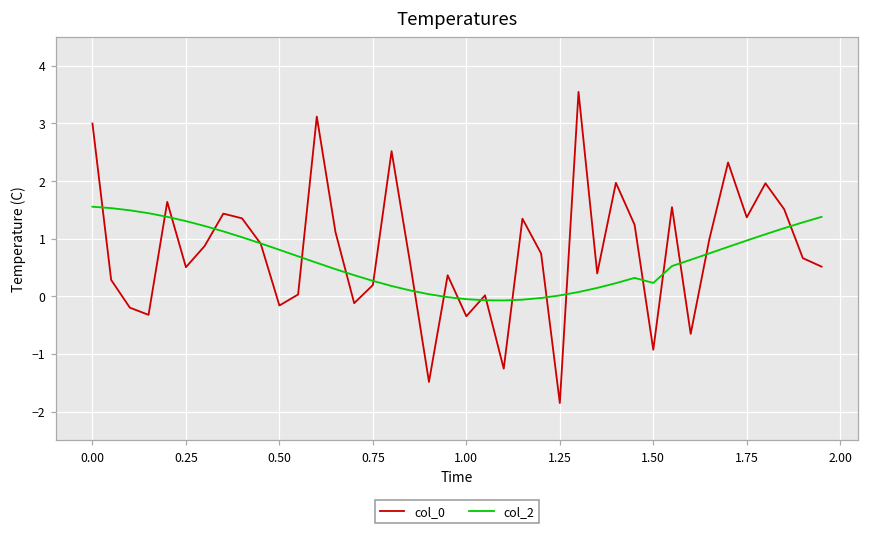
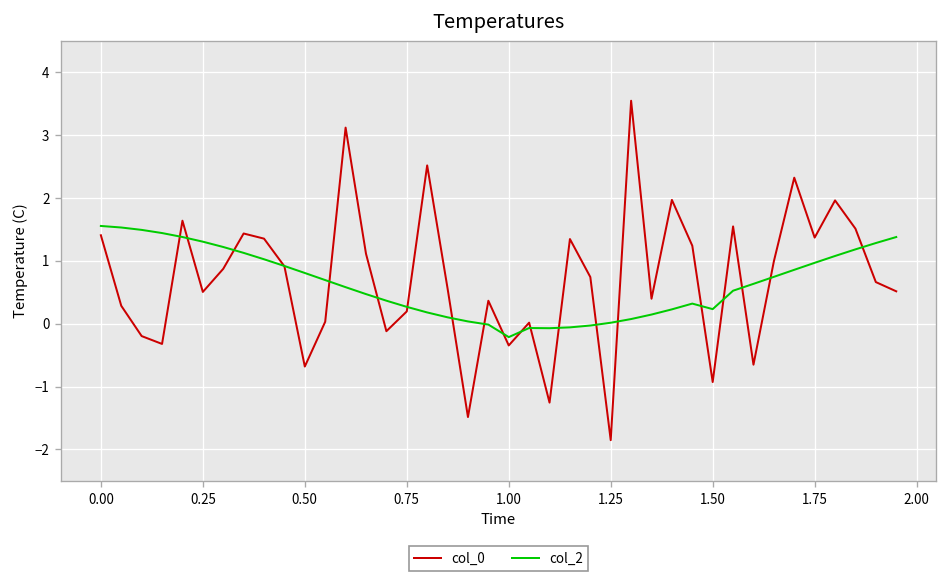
col_0, 0.00: 3.0 -> 1.4
col_0, 0.50: -0.2 -> -0.7
col_2, 1.00: -0.1 -> -0.2
